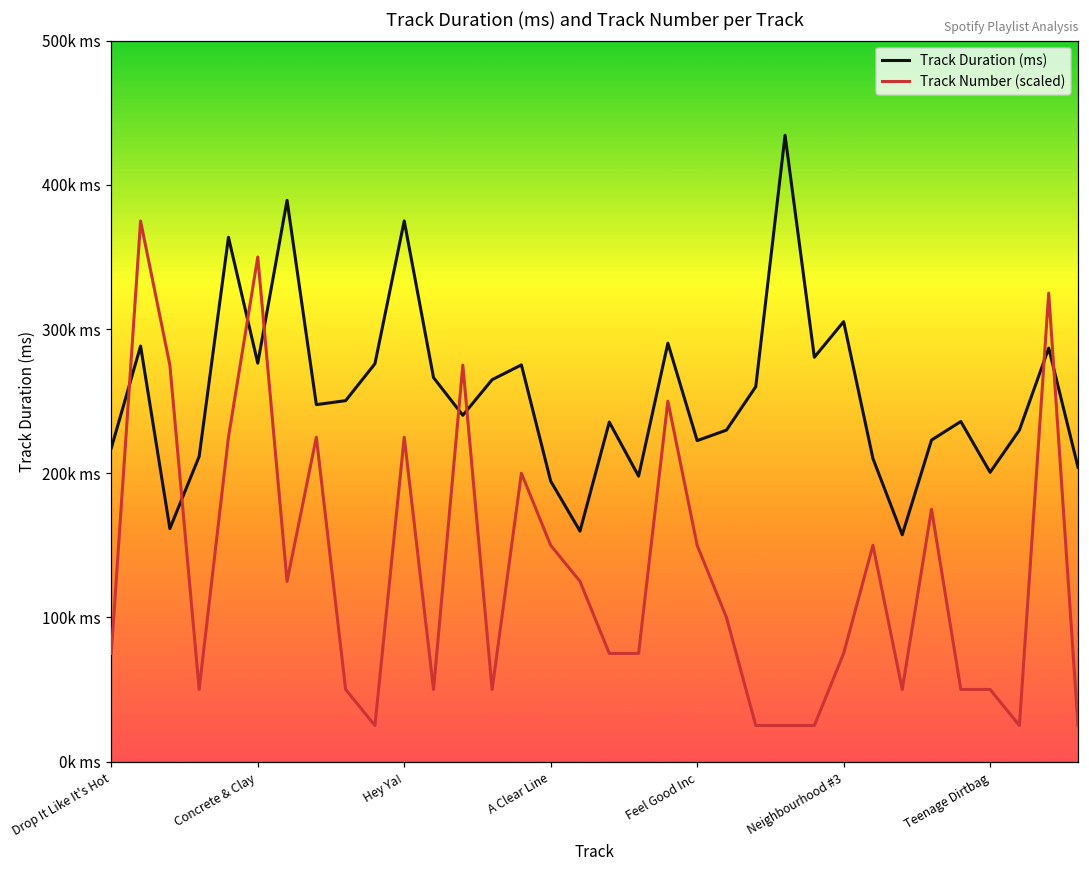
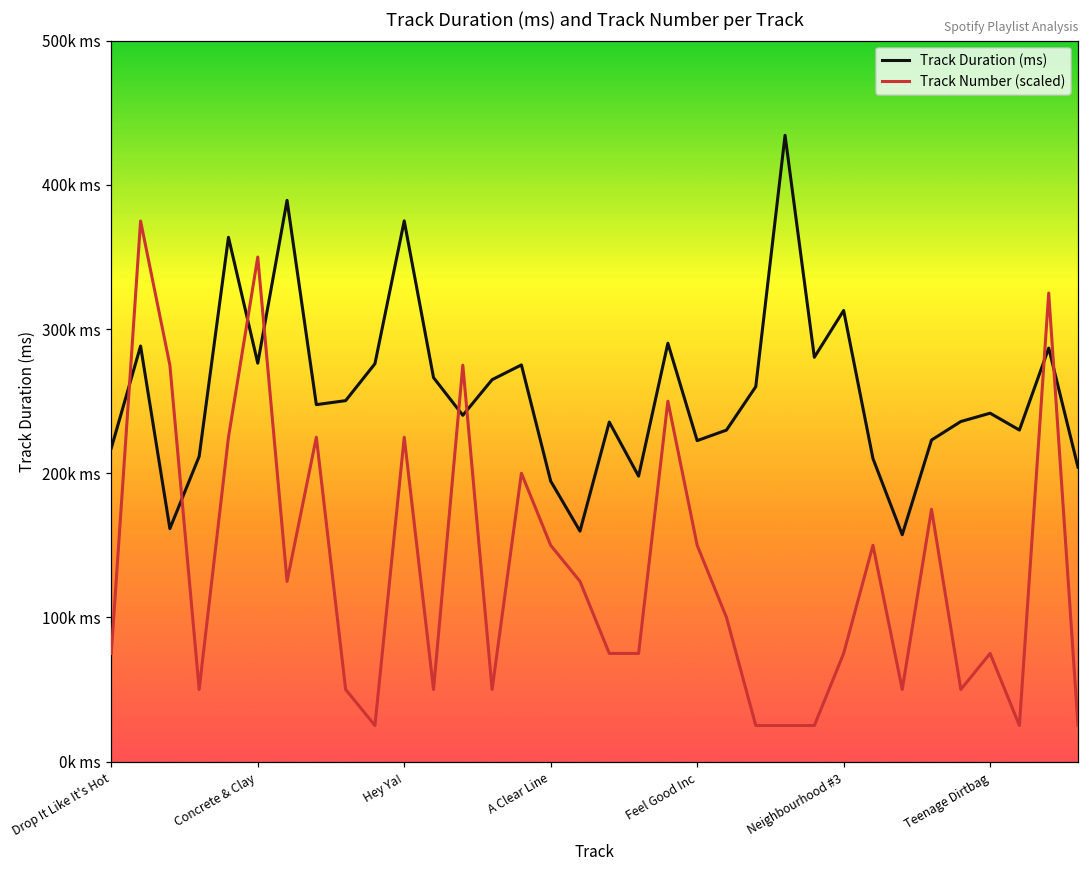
Track Duration (ms), Neighbourhood #3: 305k ms -> 313k ms
Track Duration (ms), Teenage Dirtbag: 201k ms -> 242k ms
Track Number (scaled), Teenage Dirtbag: 50k ms -> 75k ms
